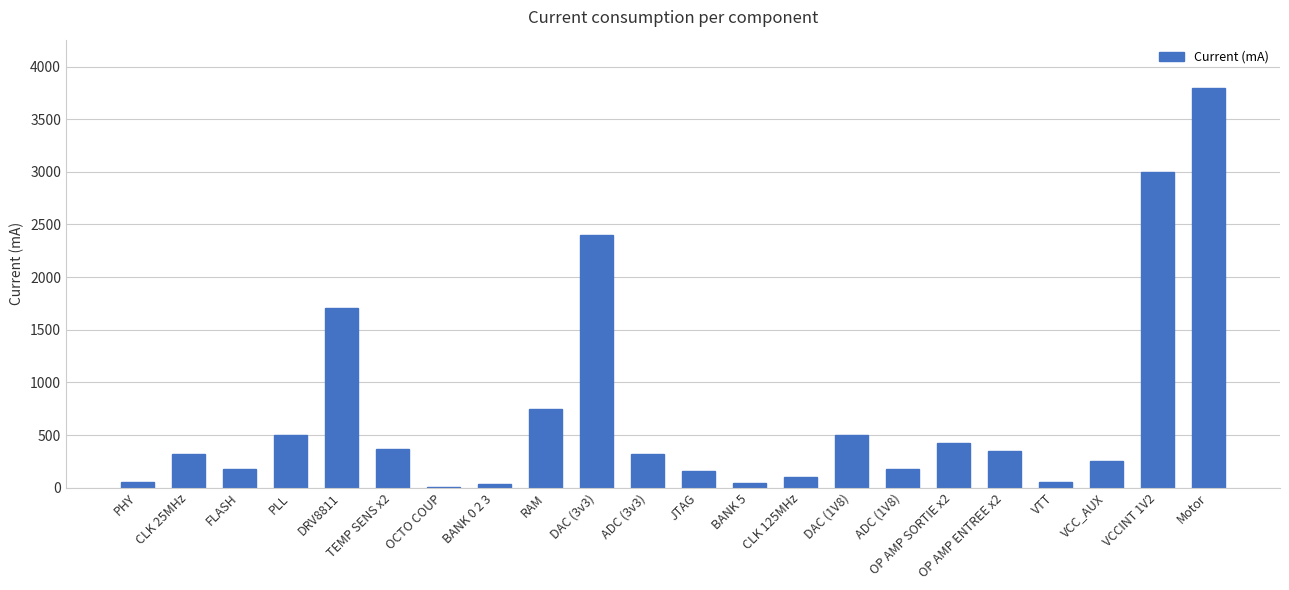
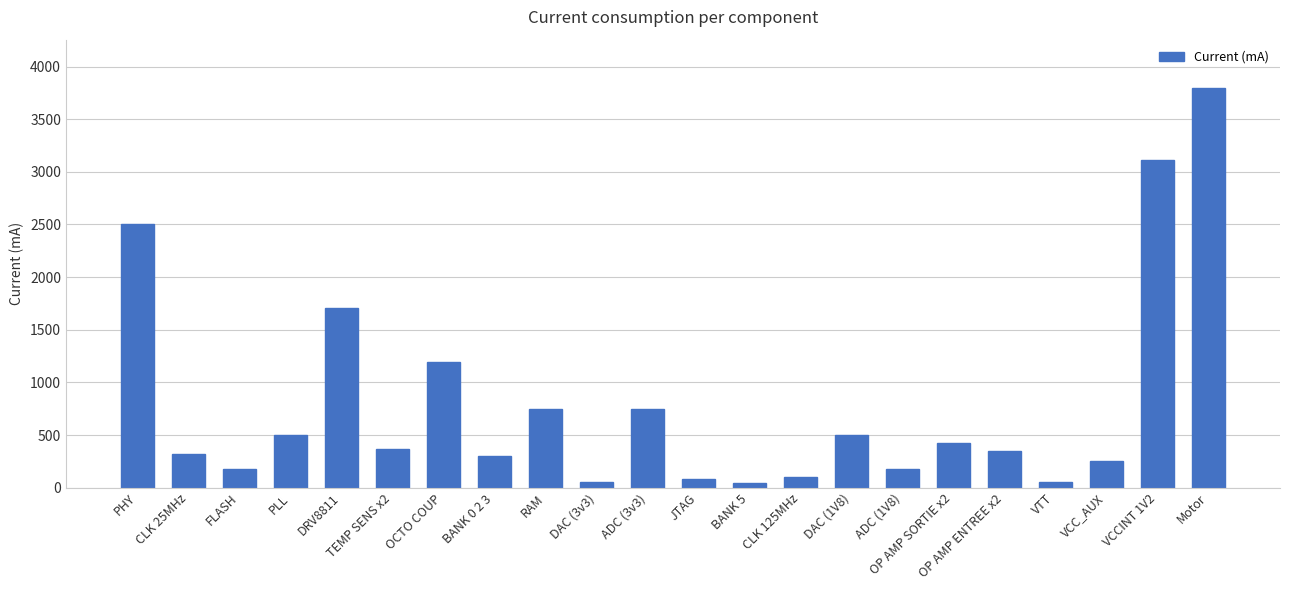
PHY: 50 -> 2510
OCTO COUP: 10 -> 1190
BANK 0 2 3: 40 -> 300
DAC (3v3): 2400 -> 60
ADC (3v3): 320 -> 740
JTAG: 160 -> 80
VCCINT 1V2: 3000 -> 3120
